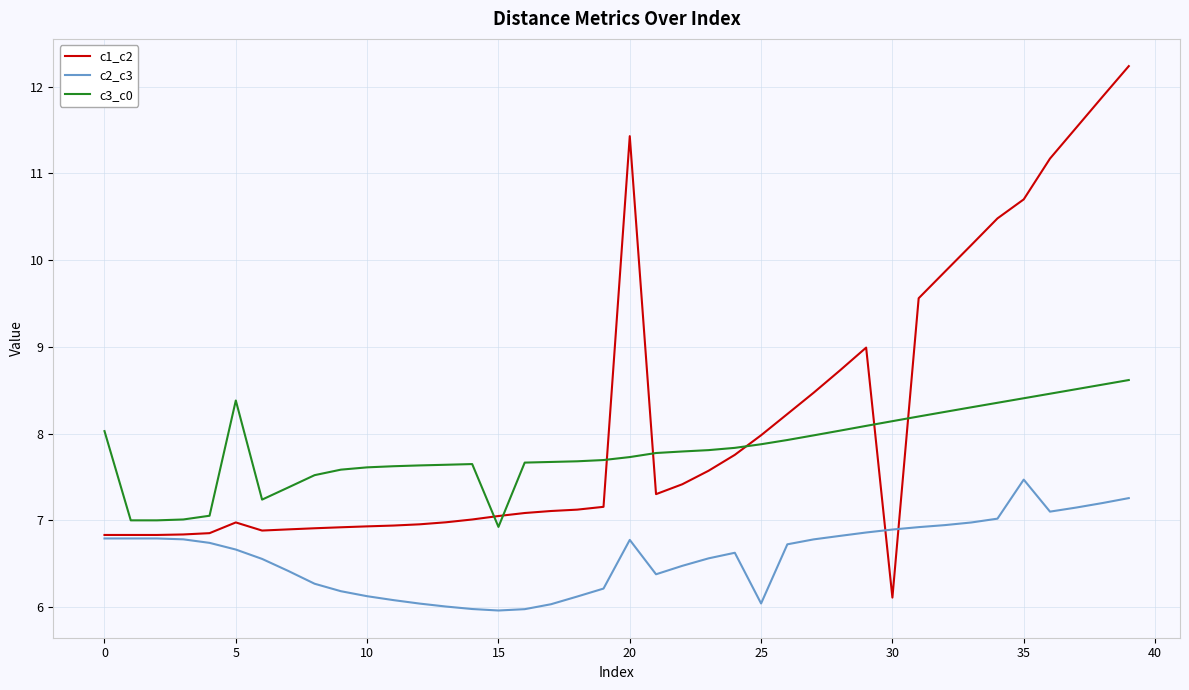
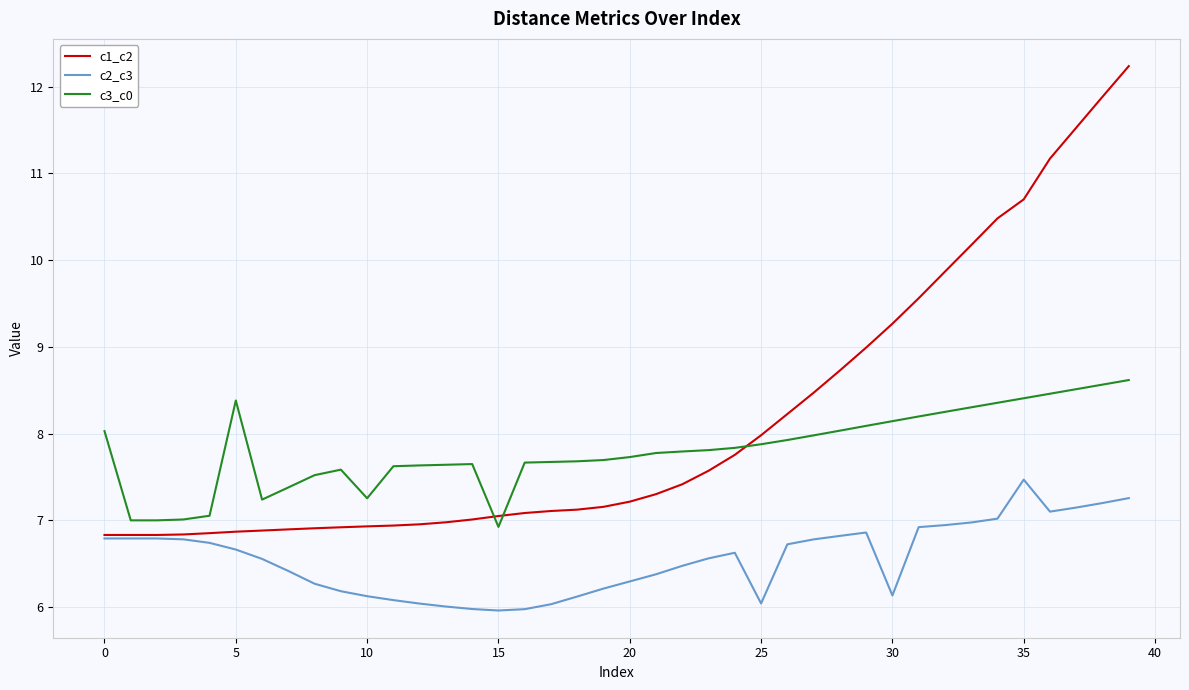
c1_c2, 5: 7.0 -> 6.9
c3_c0, 10: 7.6 -> 7.3
c1_c2, 20: 11.4 -> 7.2
c2_c3, 20: 6.8 -> 6.3
c1_c2, 30: 6.1 -> 9.3
c2_c3, 30: 6.9 -> 6.1
